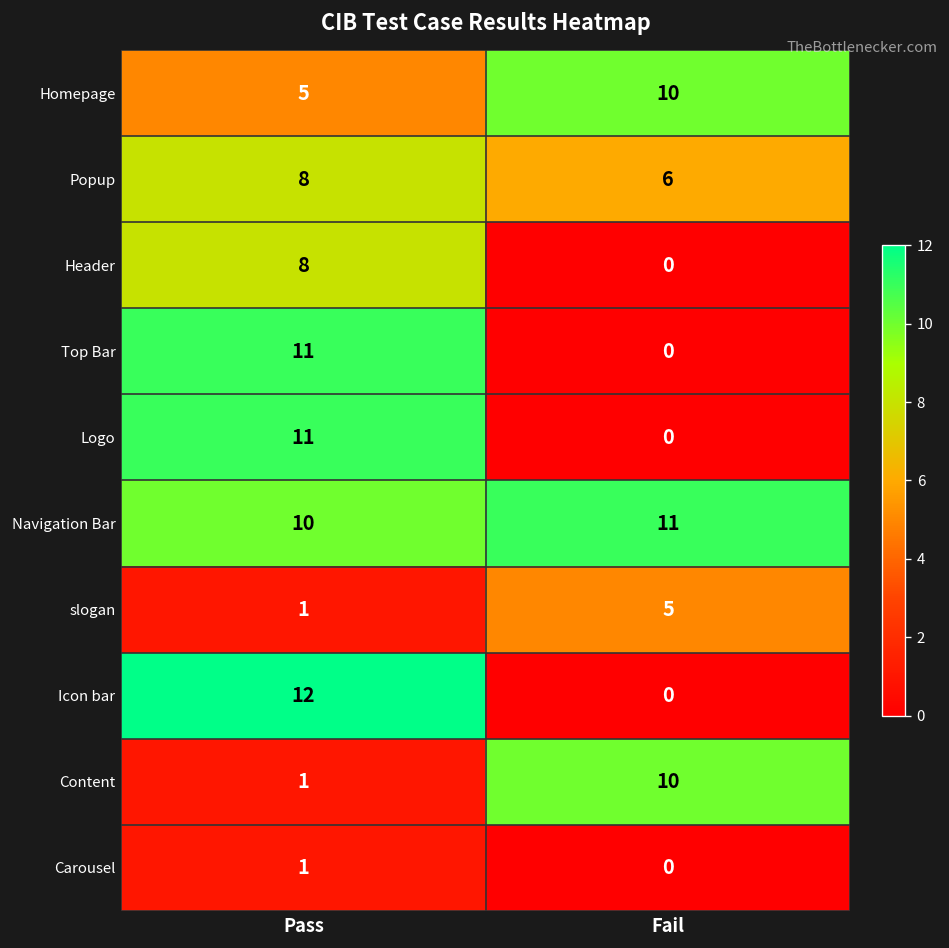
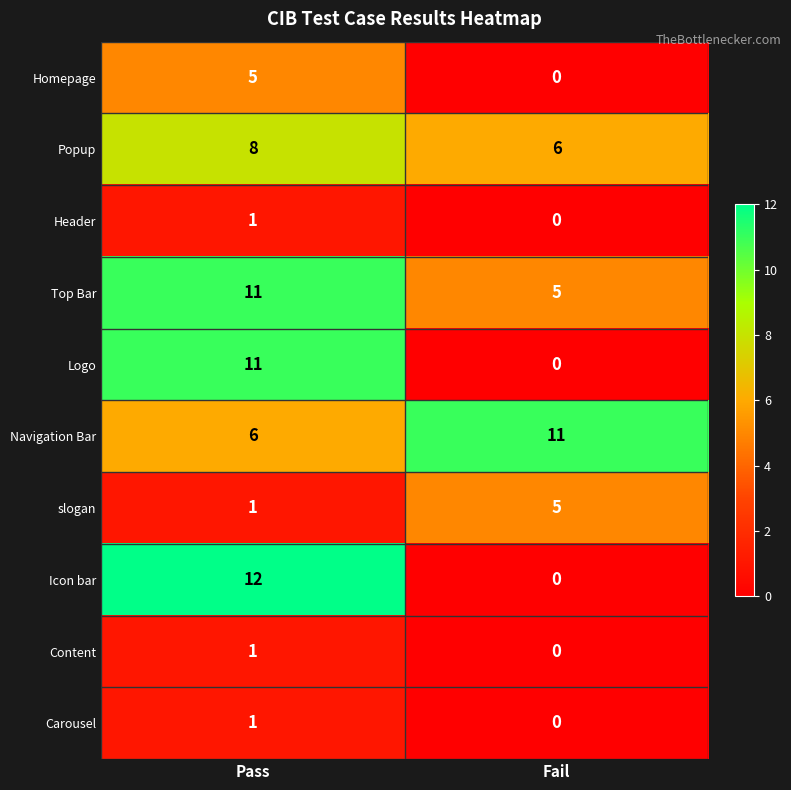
Homepage, Fail: 10 -> 0
Header, Pass: 8 -> 1
Top Bar, Fail: 0 -> 5
Navigation Bar, Pass: 10 -> 6
Content, Fail: 10 -> 0
